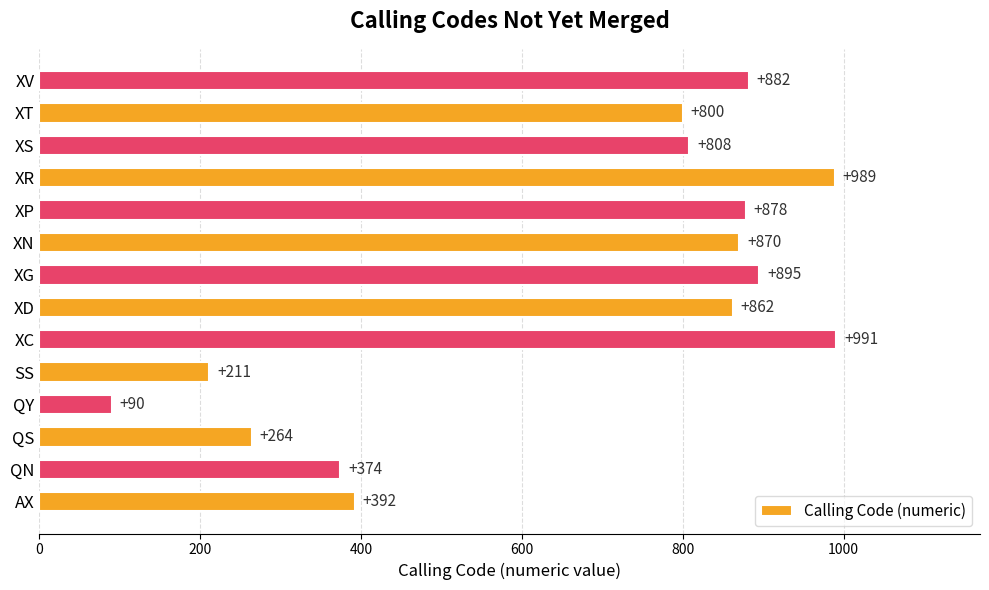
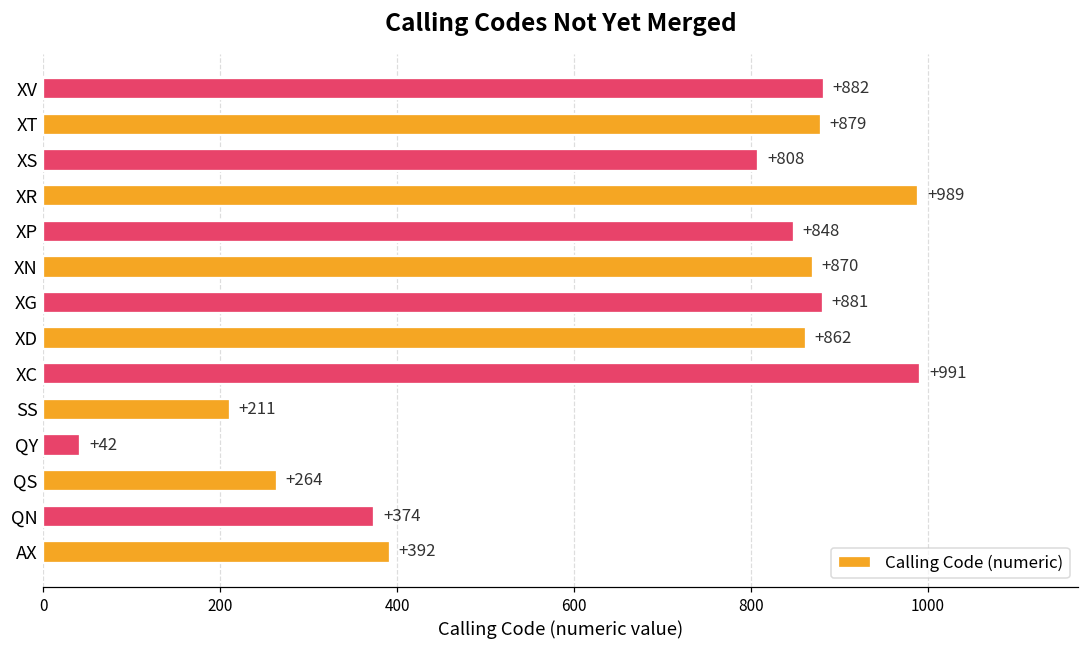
XT: +800 -> +879
XP: +878 -> +848
XG: +895 -> +881
QY: +90 -> +42
